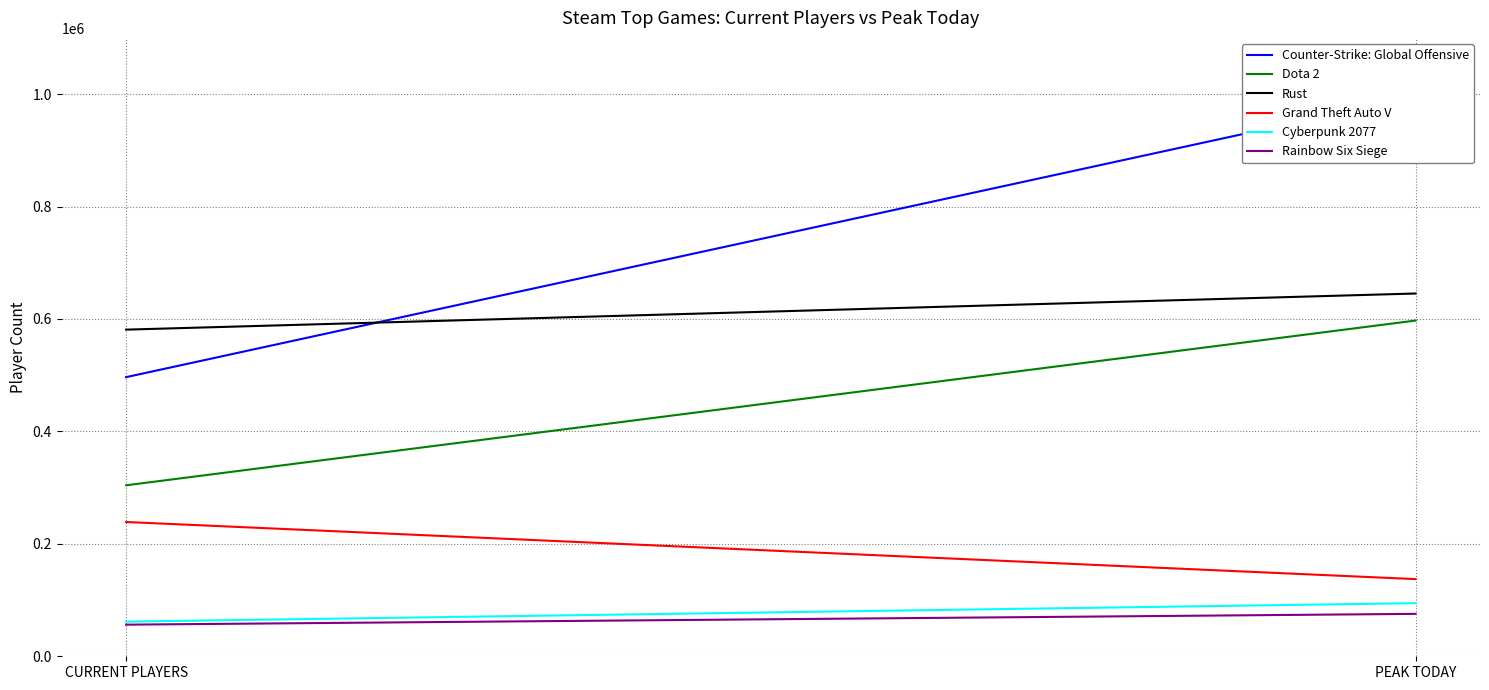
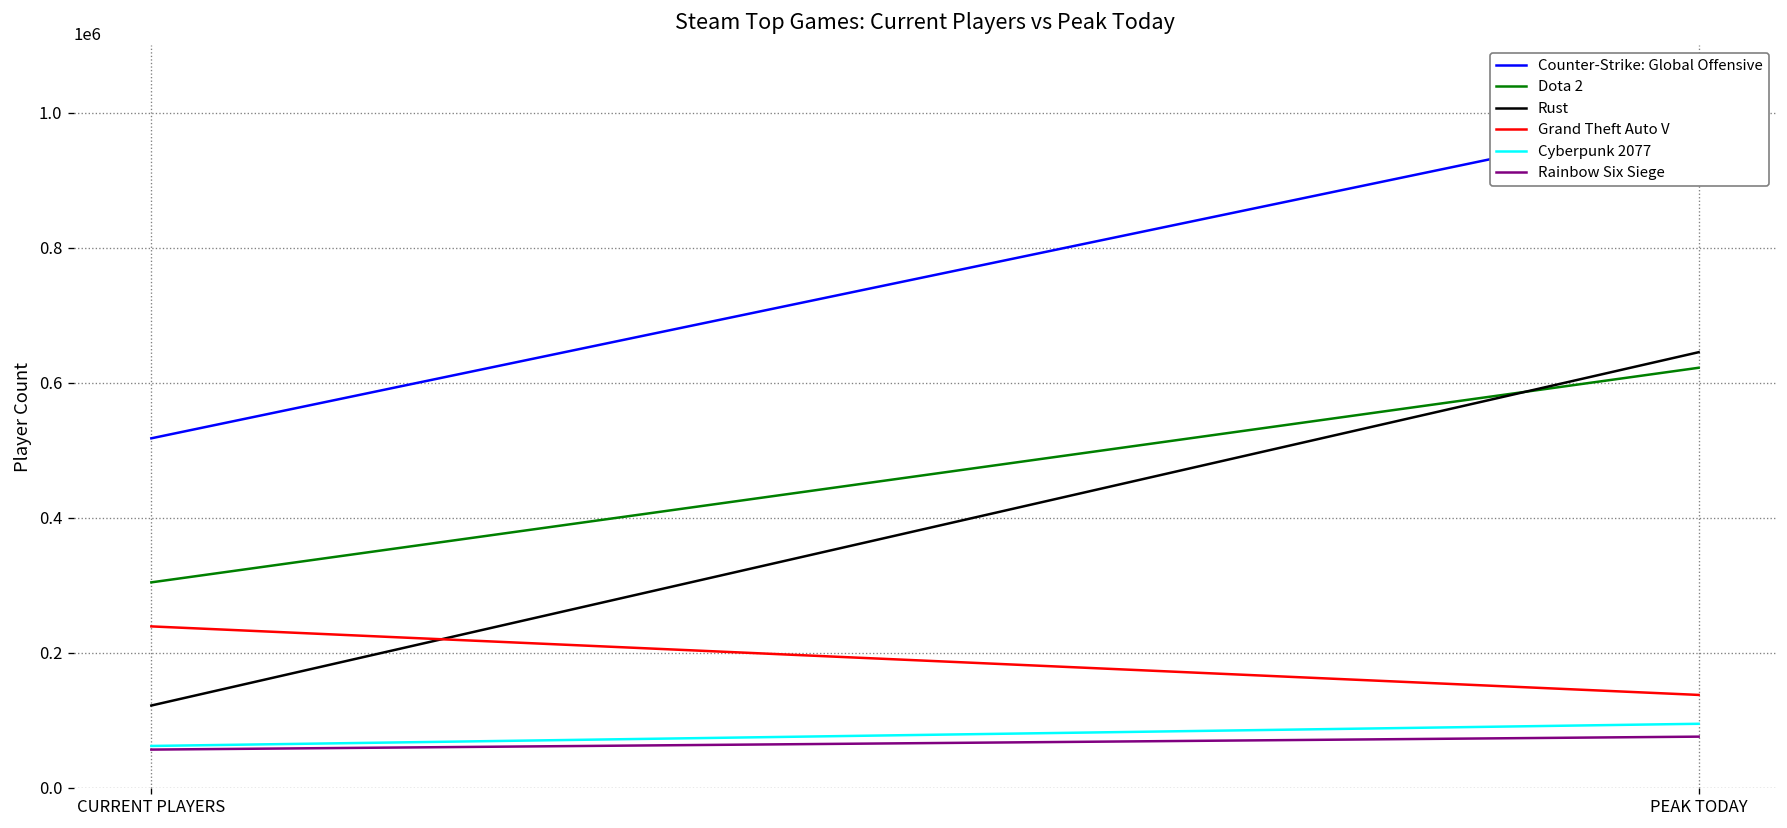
Counter-Strike: Global Offensive, CURRENT PLAYERS: 500000 -> 520000
Rust, CURRENT PLAYERS: 580000 -> 120000
Dota 2, PEAK TODAY: 600000 -> 620000
